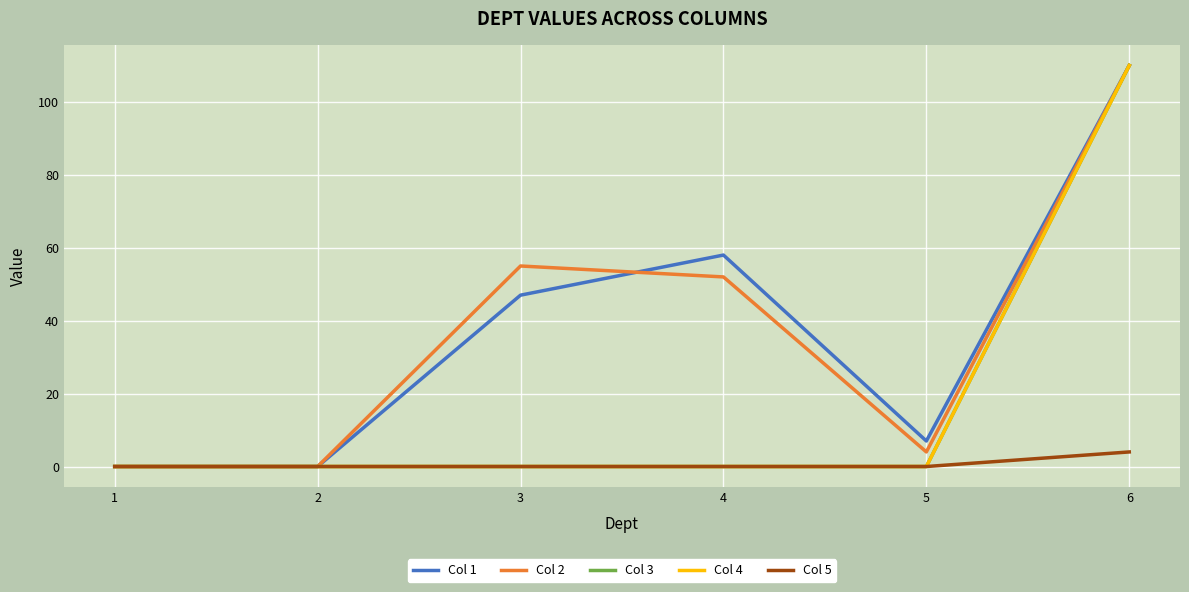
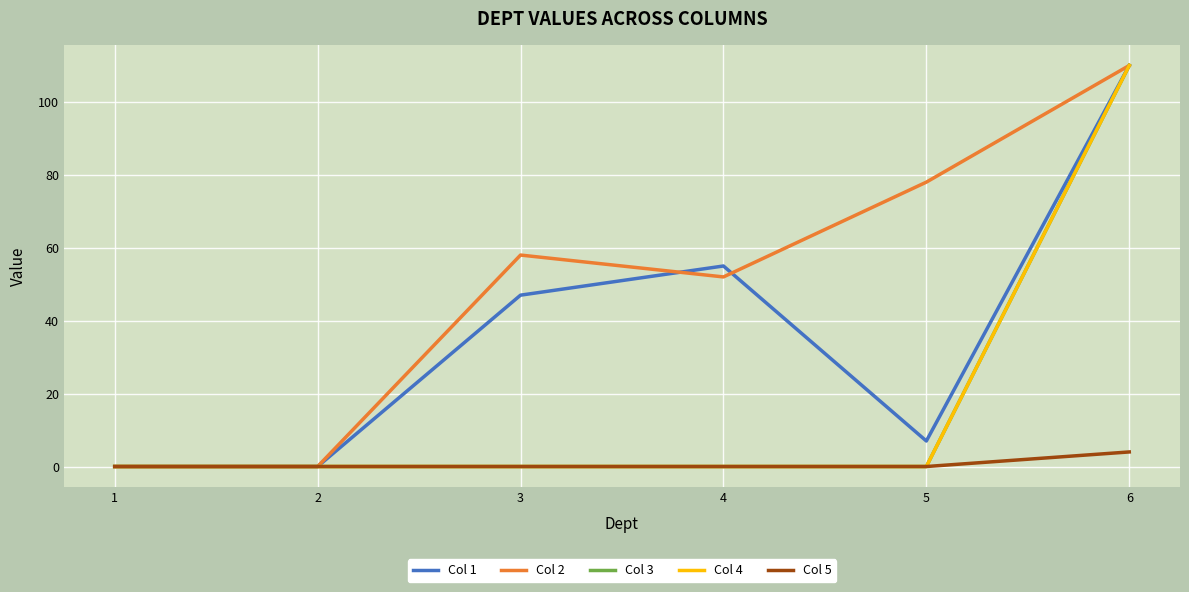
Col 2, 3: 55 -> 58
Col 1, 4: 58 -> 55
Col 2, 5: 4 -> 78
